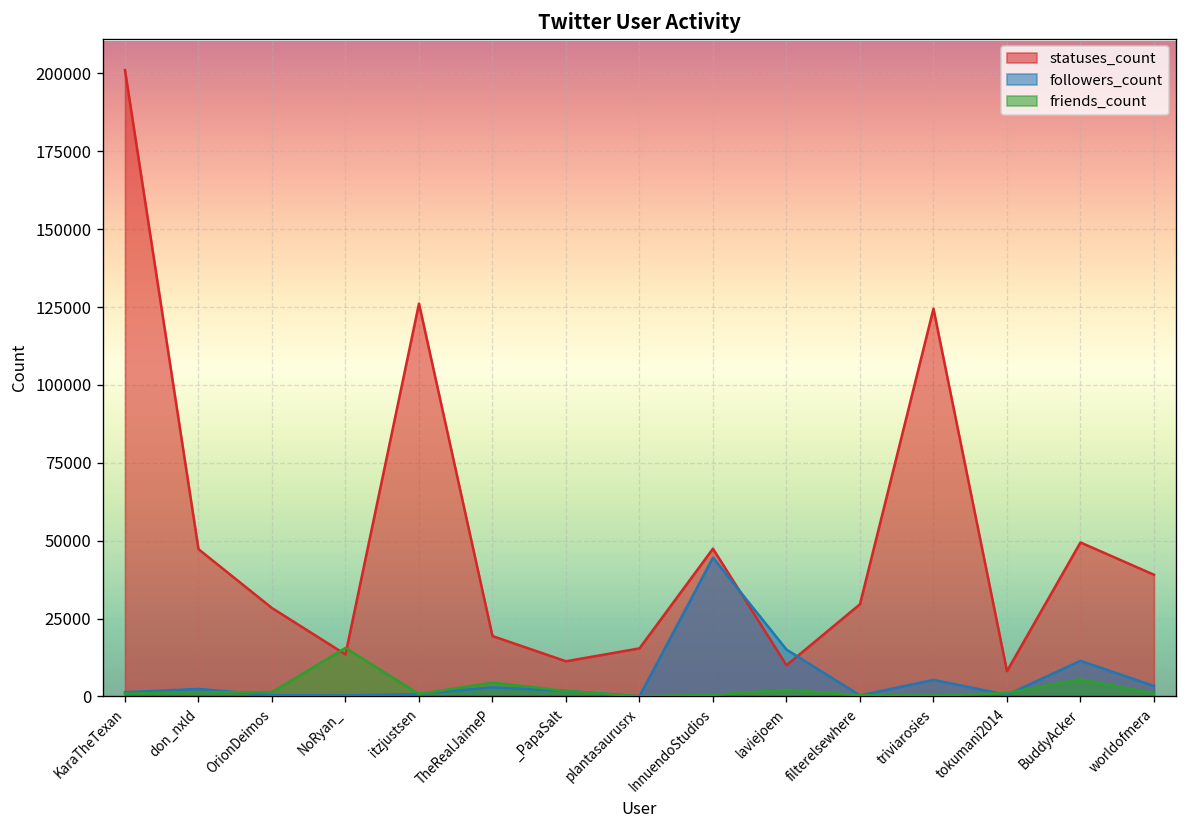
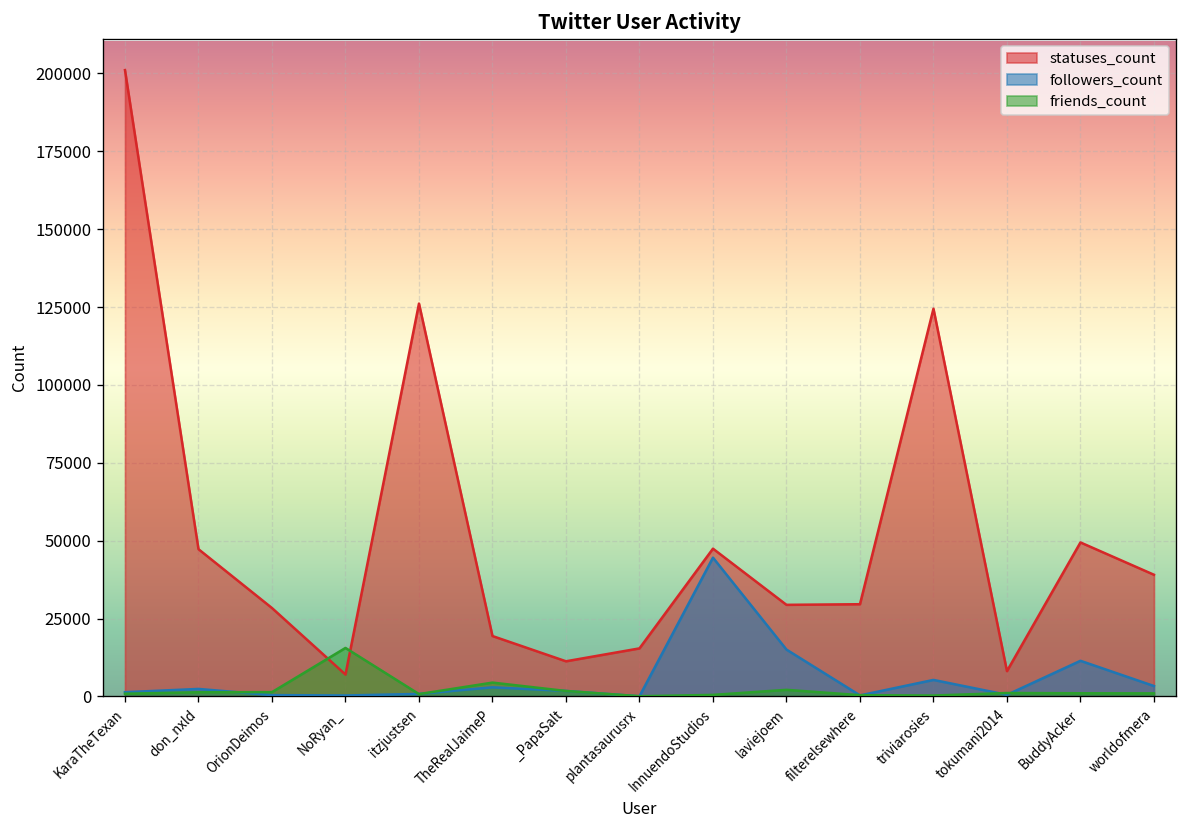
statuses_count, NoRyan_: 13000 -> 7000
statuses_count, laviejoem: 10000 -> 29000
friends_count, BuddyAcker: 5000 -> 1000
